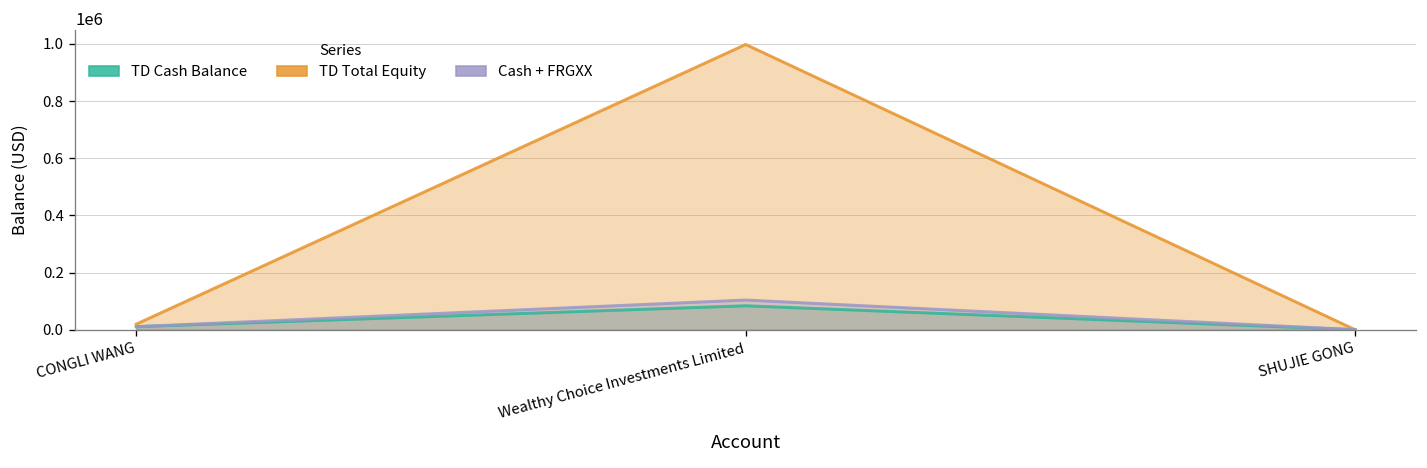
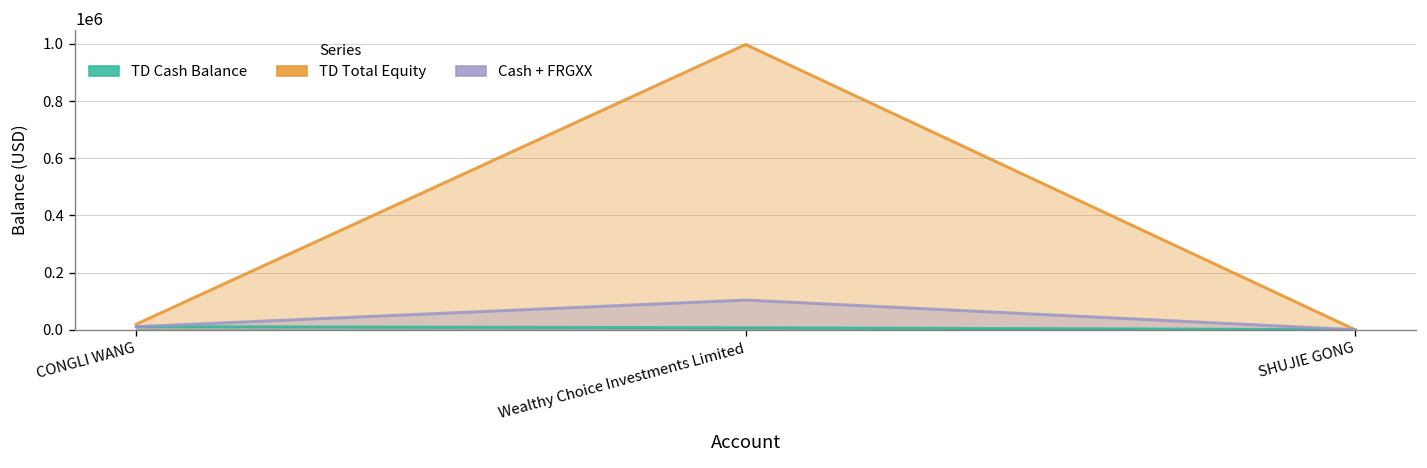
TD Cash Balance, Wealthy Choice Investments Limited: 80000 -> 10000
